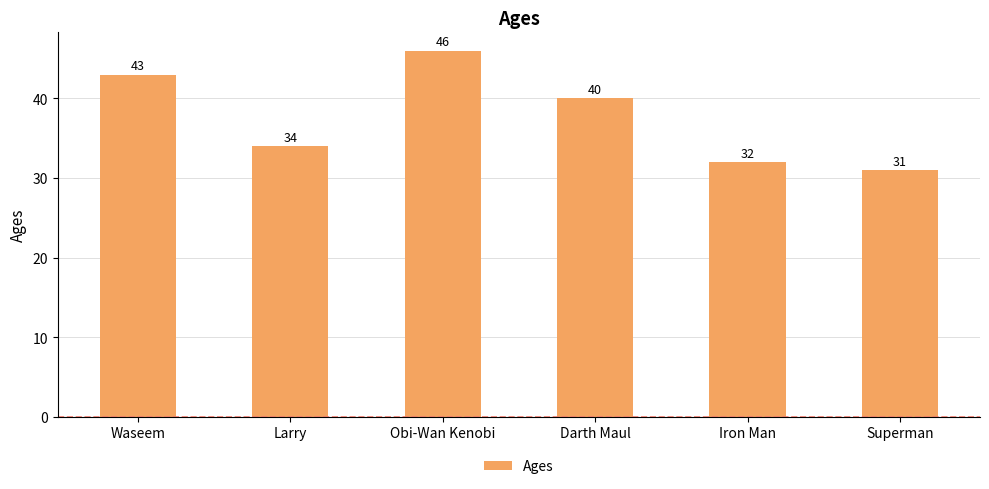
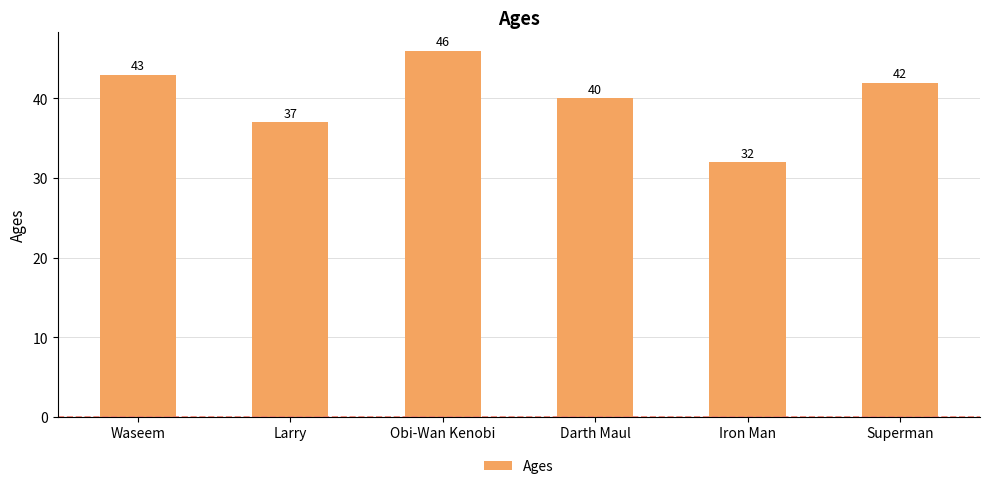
Larry: 34 -> 37
Superman: 31 -> 42
